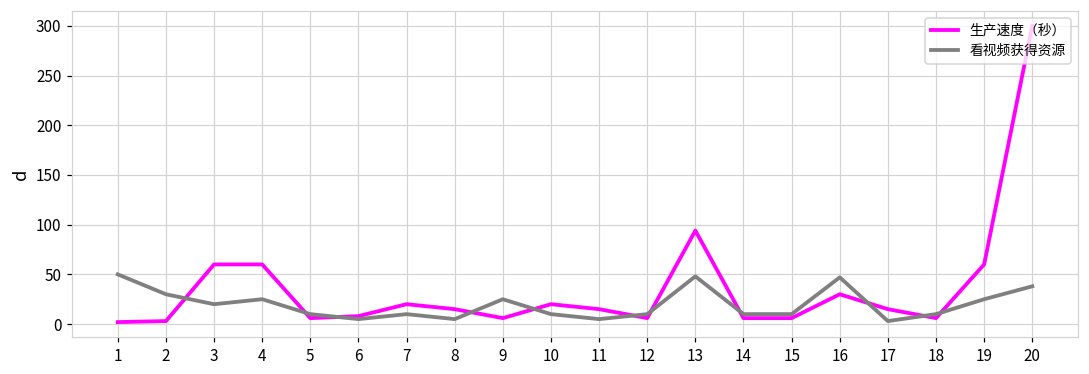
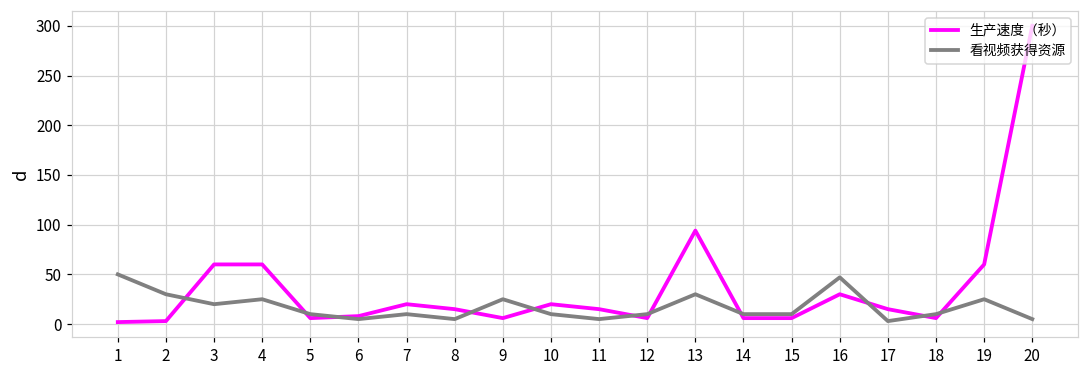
看视频获得资源, 13: 50 -> 30
看视频获得资源, 20: 40 -> 10
